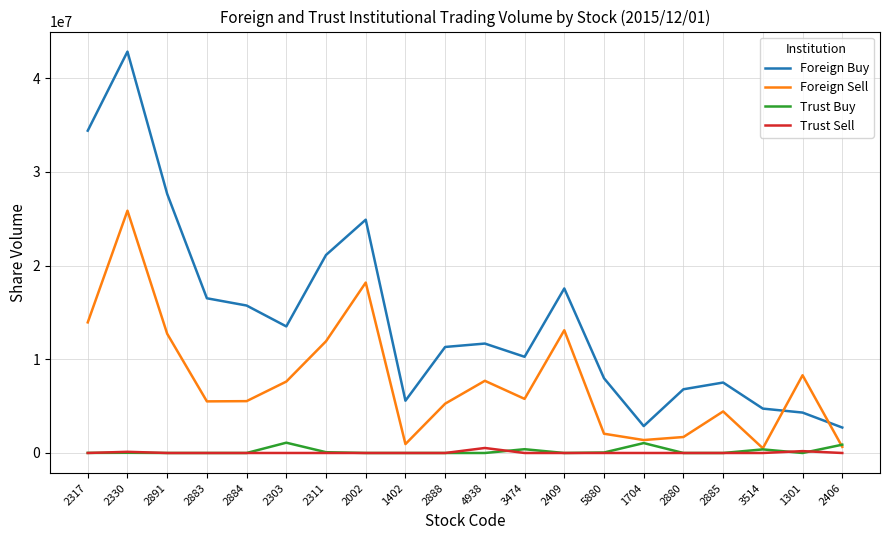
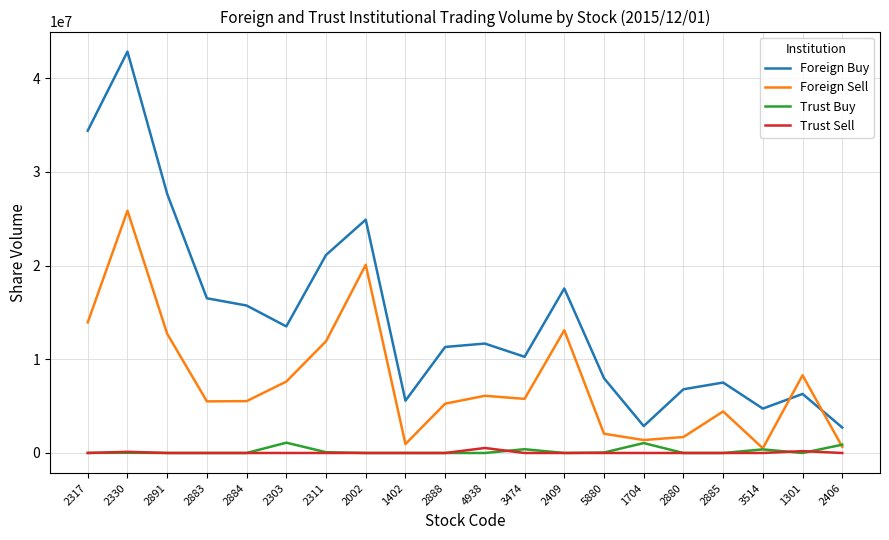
Foreign Sell, 2002: 18000000 -> 20000000
Foreign Sell, 4938: 8000000 -> 6000000
Foreign Buy, 1301: 4000000 -> 6000000
